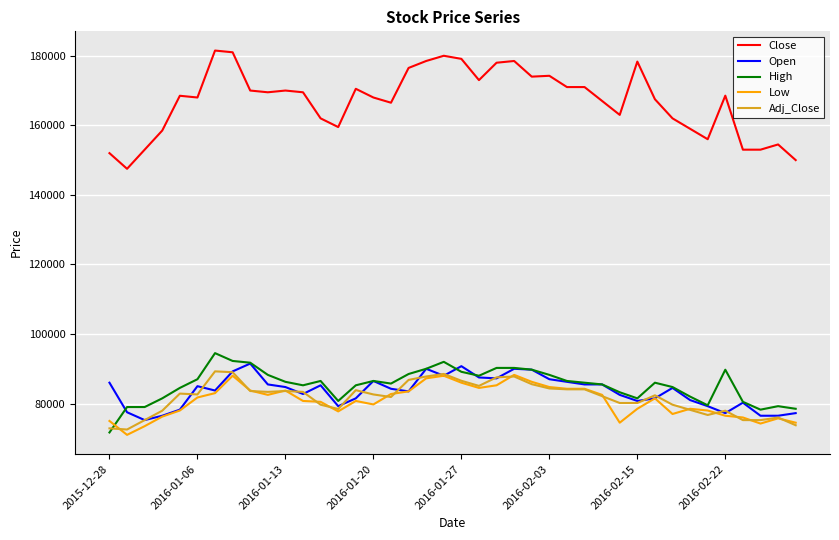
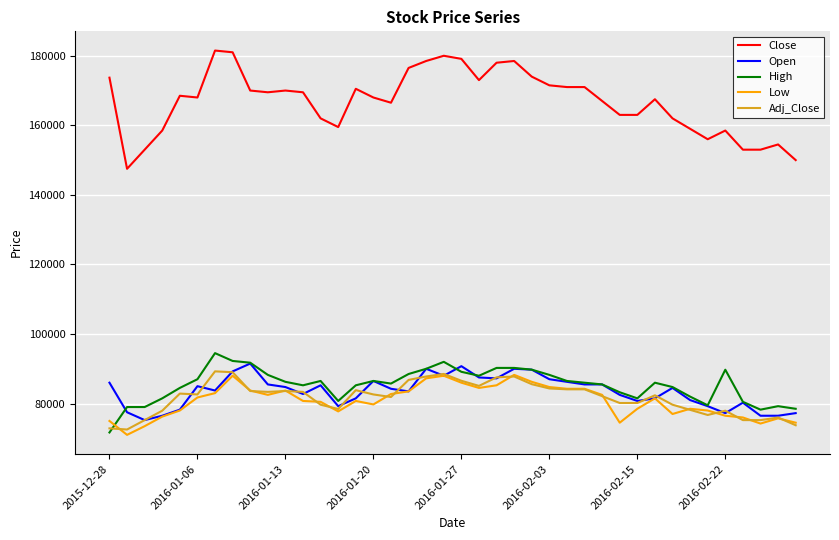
Close, 2015-12-28: 152000 -> 174000
Close, 2016-02-03: 174000 -> 172000
Close, 2016-02-15: 178000 -> 163000
Close, 2016-02-22: 169000 -> 159000
